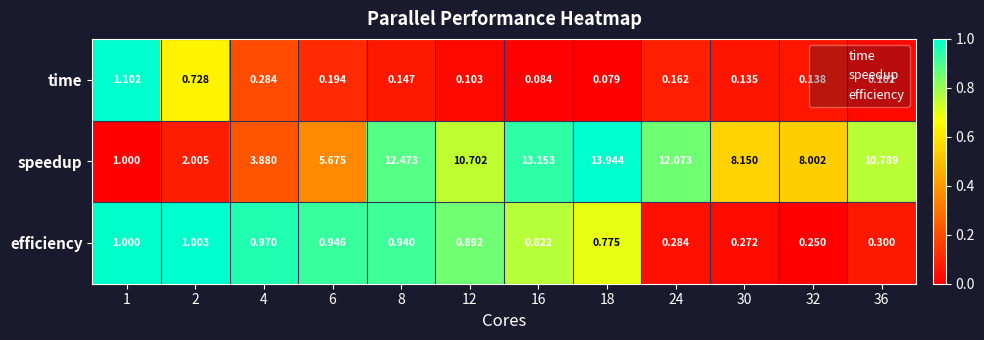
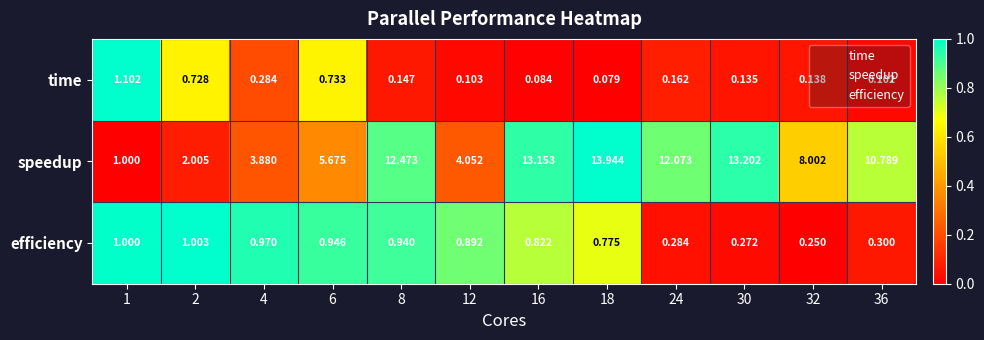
time, 6: 0.194 -> 0.733
speedup, 12: 10.702 -> 4.052
speedup, 30: 8.150 -> 13.202
